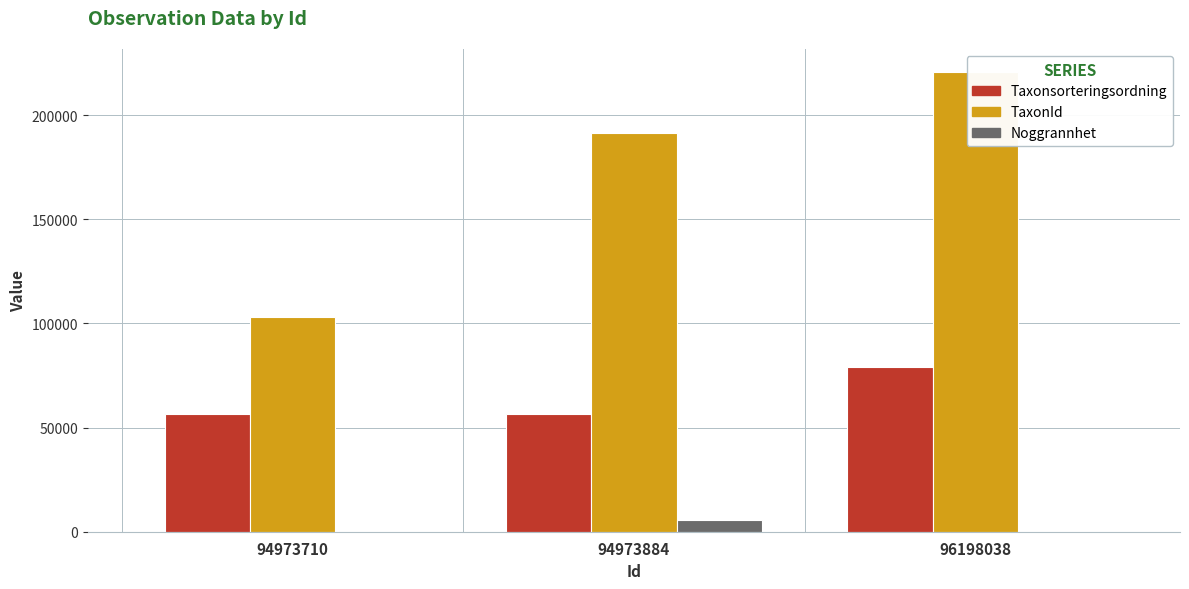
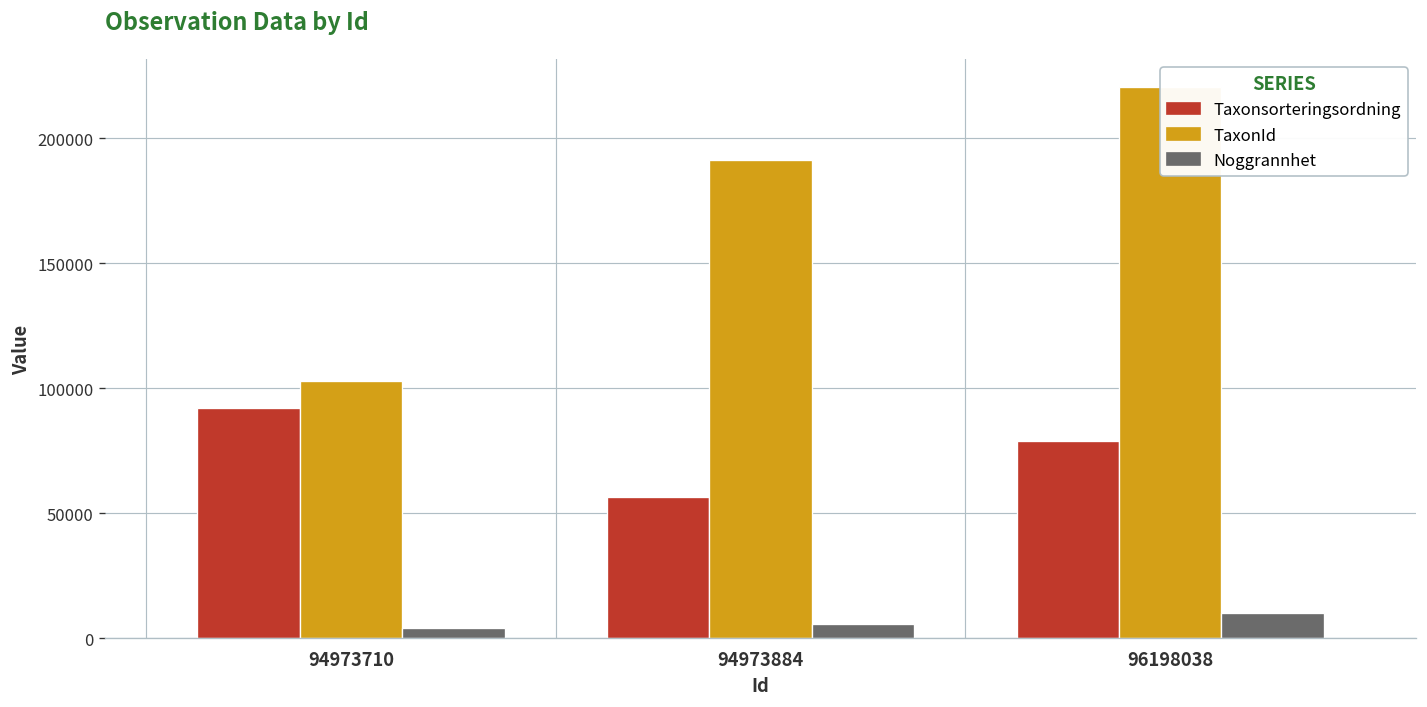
Taxonsorteringsordning, 94973710: 57000 -> 92000
Noggrannhet, 94973710: 0 -> 4000
Noggrannhet, 96198038: 0 -> 10000
